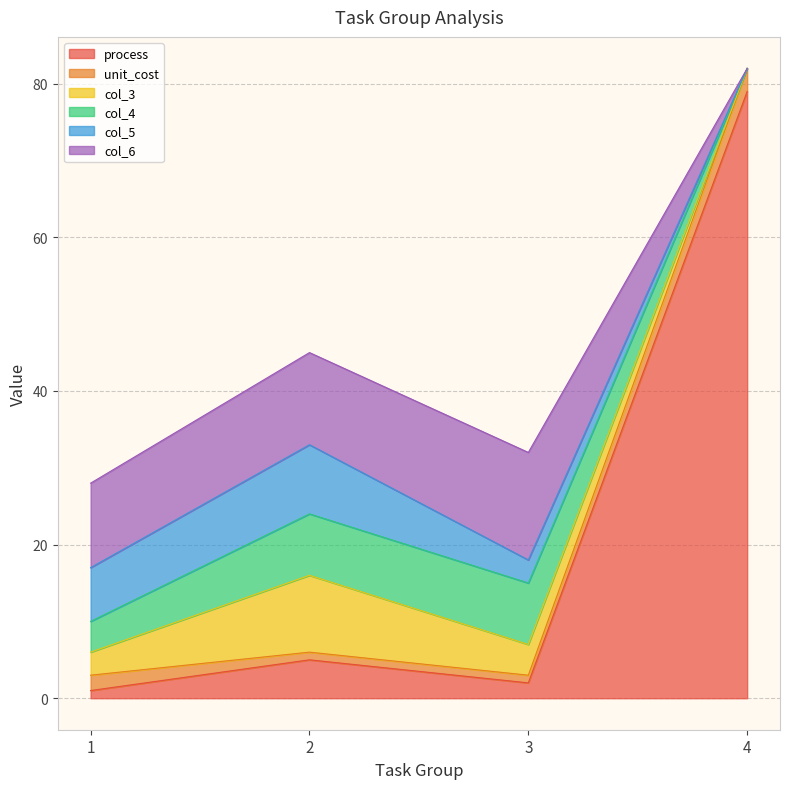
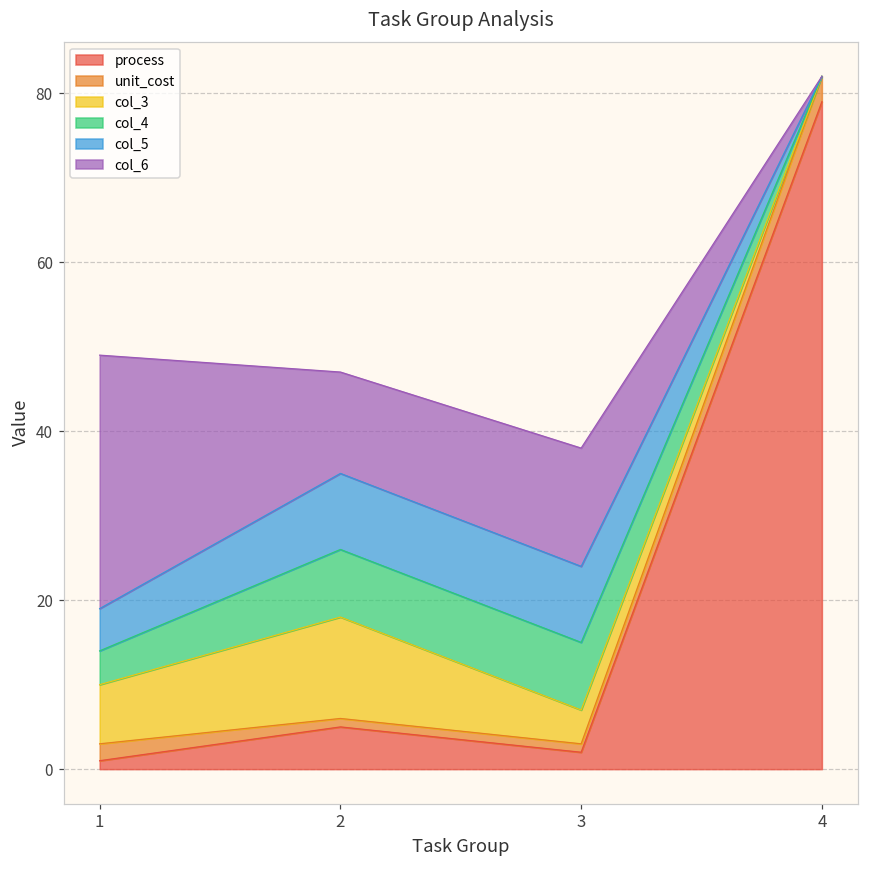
col_3, 1: 3 -> 7
col_5, 1: 7 -> 5
col_6, 1: 11 -> 30
col_3, 2: 10 -> 12
col_5, 3: 3 -> 9
